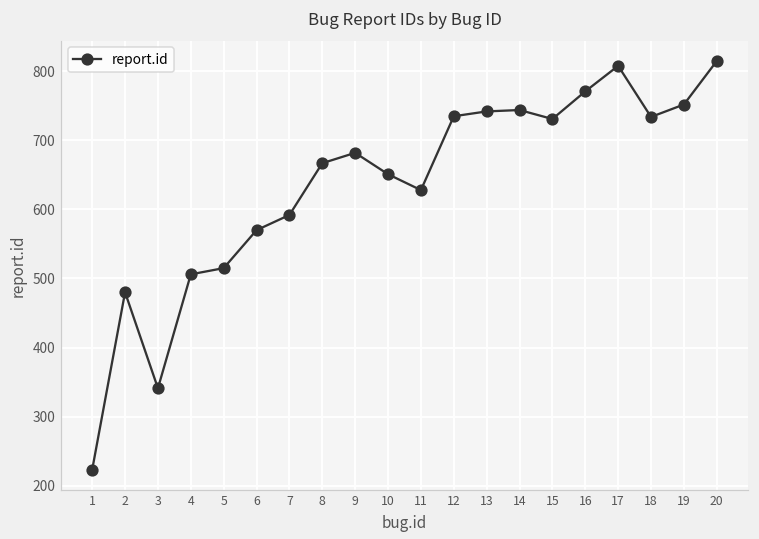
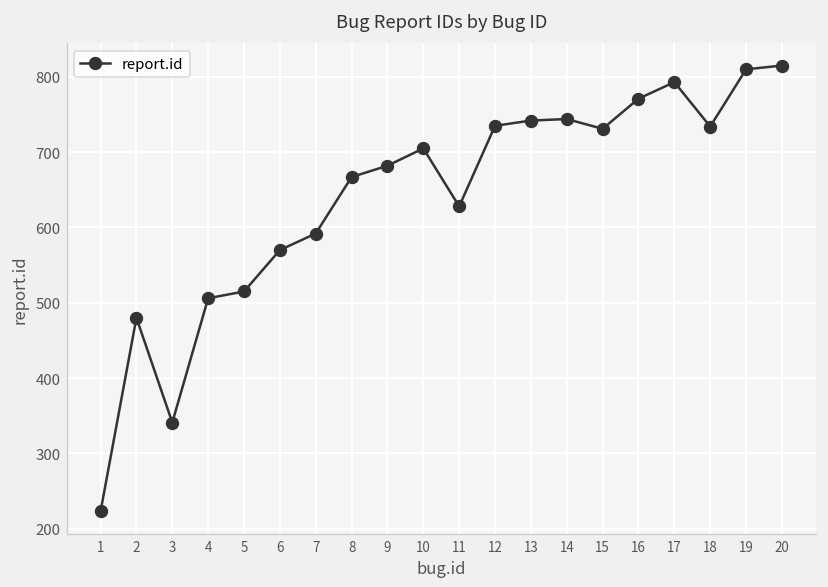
10: 650 -> 710
17: 810 -> 790
19: 750 -> 810
